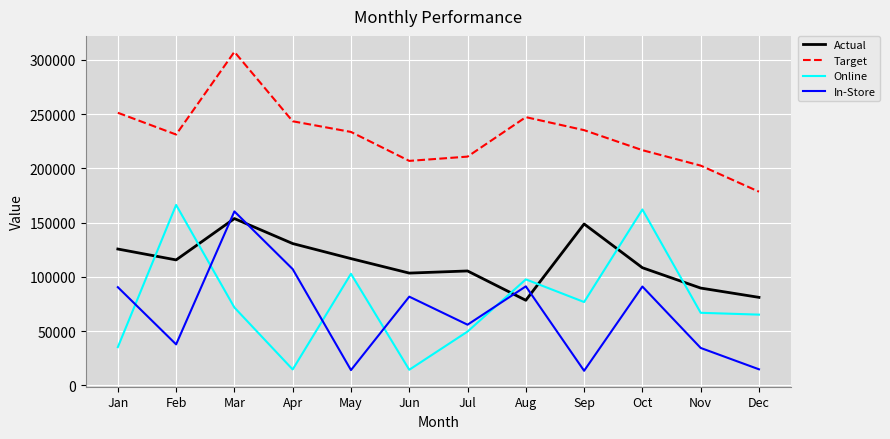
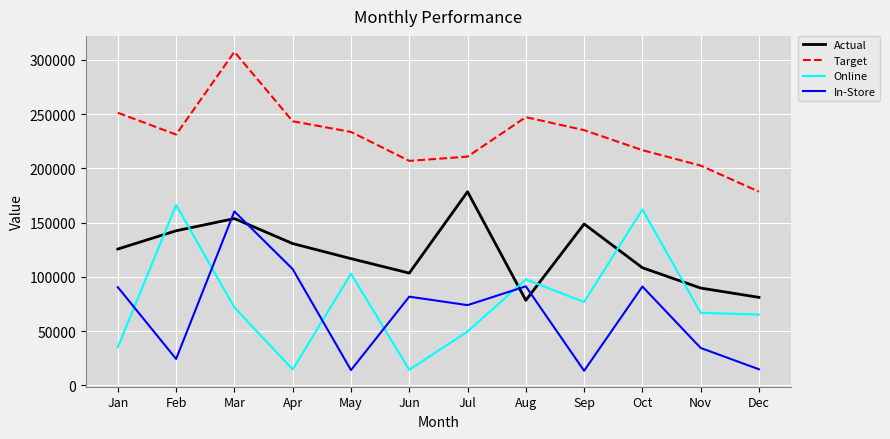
Actual, Feb: 116000 -> 142000
In-Store, Feb: 38000 -> 24000
Actual, Jul: 105000 -> 178000
In-Store, Jul: 56000 -> 74000
